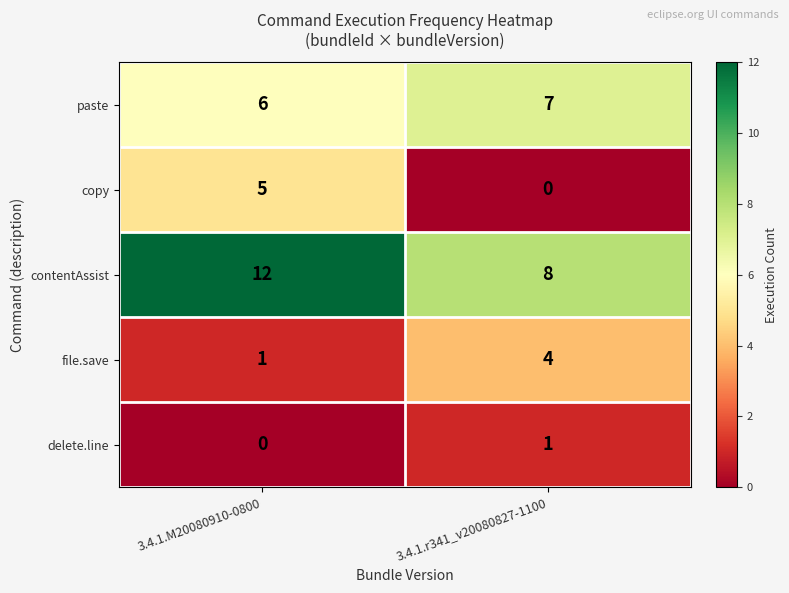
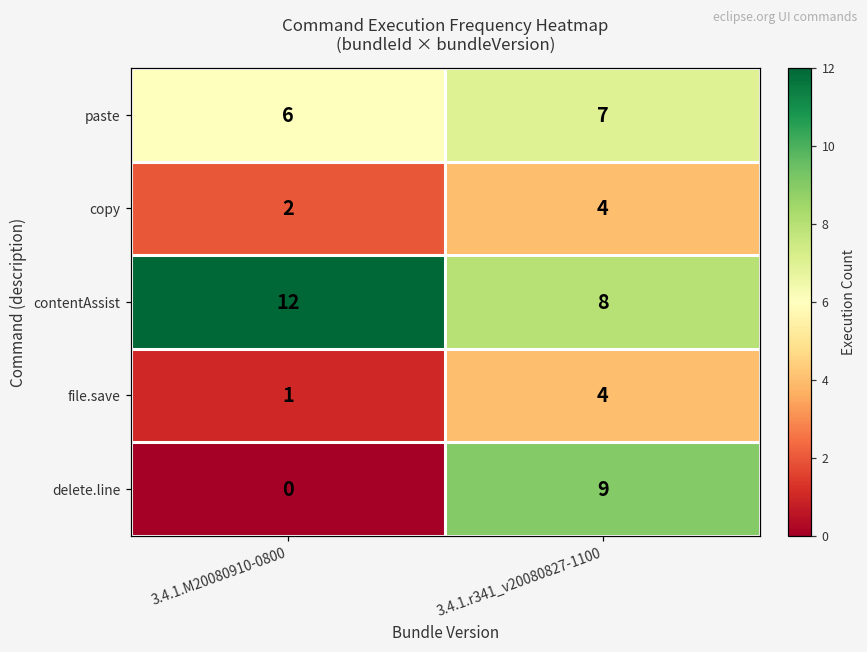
copy, 3.4.1.M20080910-0800: 5 -> 2
copy, 3.4.1.r341_v20080827-1100: 0 -> 4
delete.line, 3.4.1.r341_v20080827-1100: 1 -> 9
